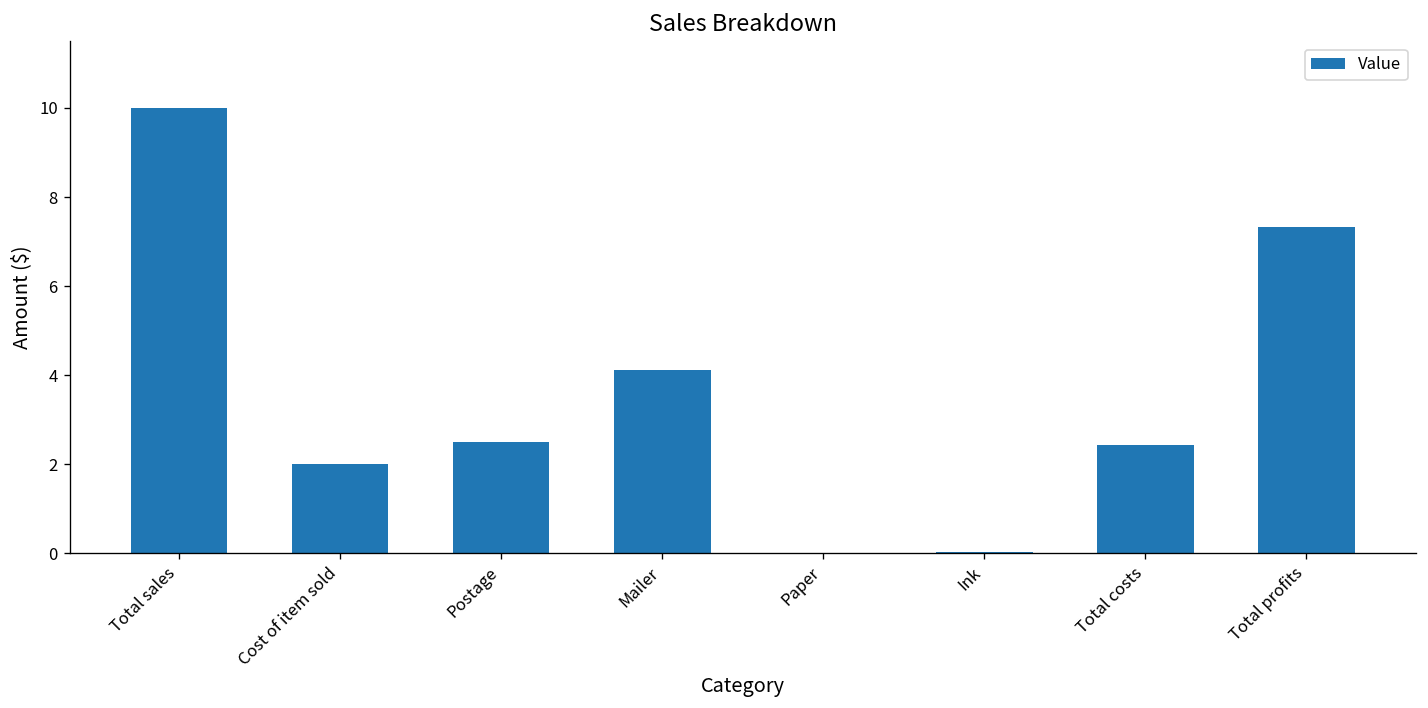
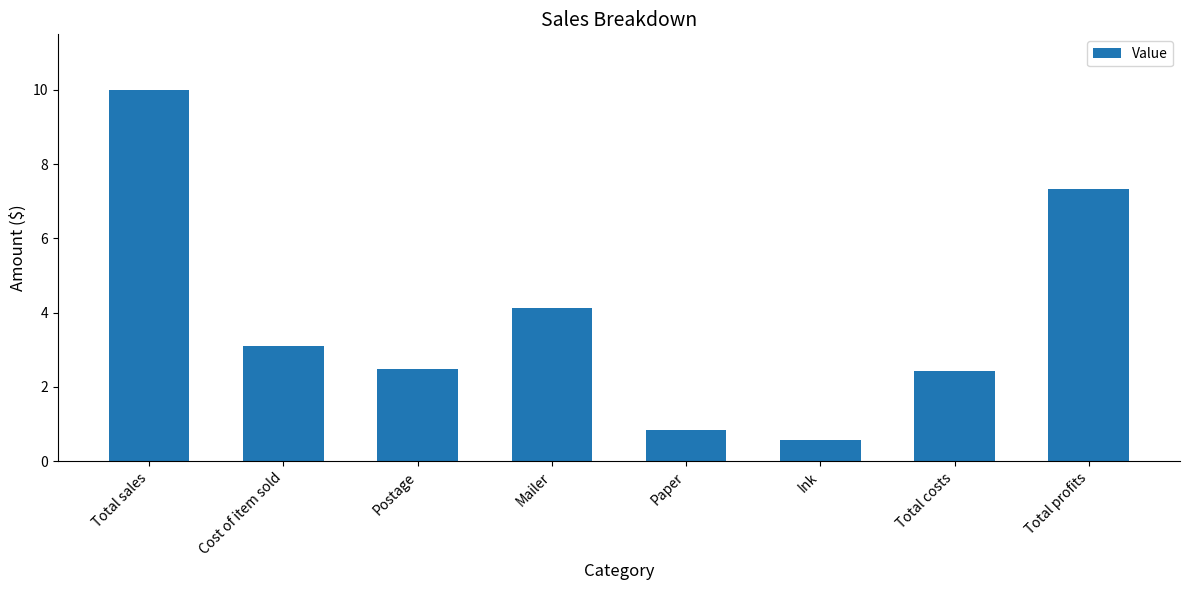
Cost of item sold: 2.0 -> 3.1
Paper: 0.0 -> 0.8
Ink: 0.0 -> 0.6
